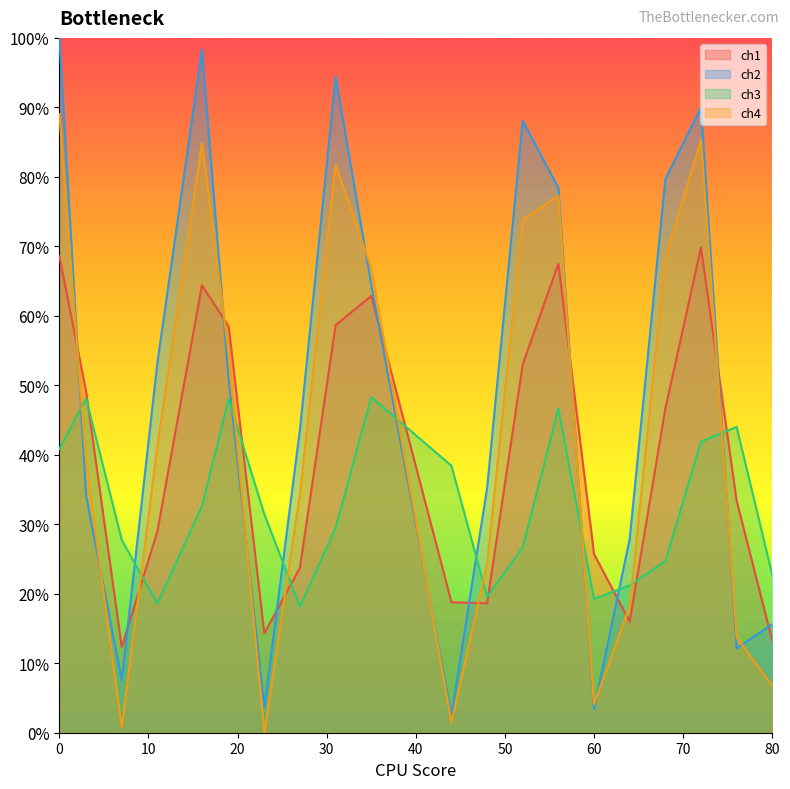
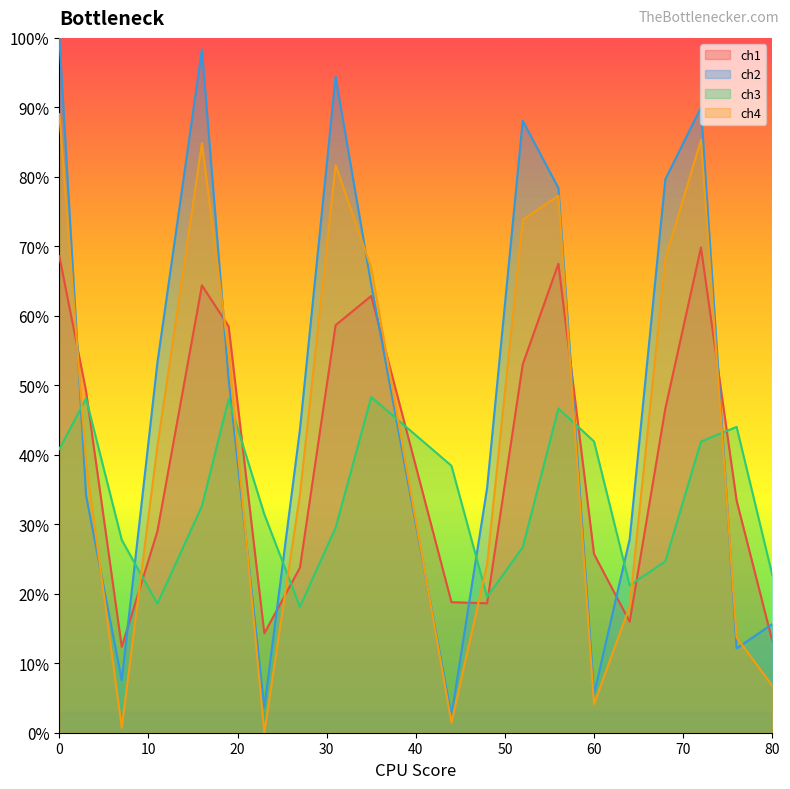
ch2, 60: 3% -> 6%
ch3, 60: 19% -> 42%
